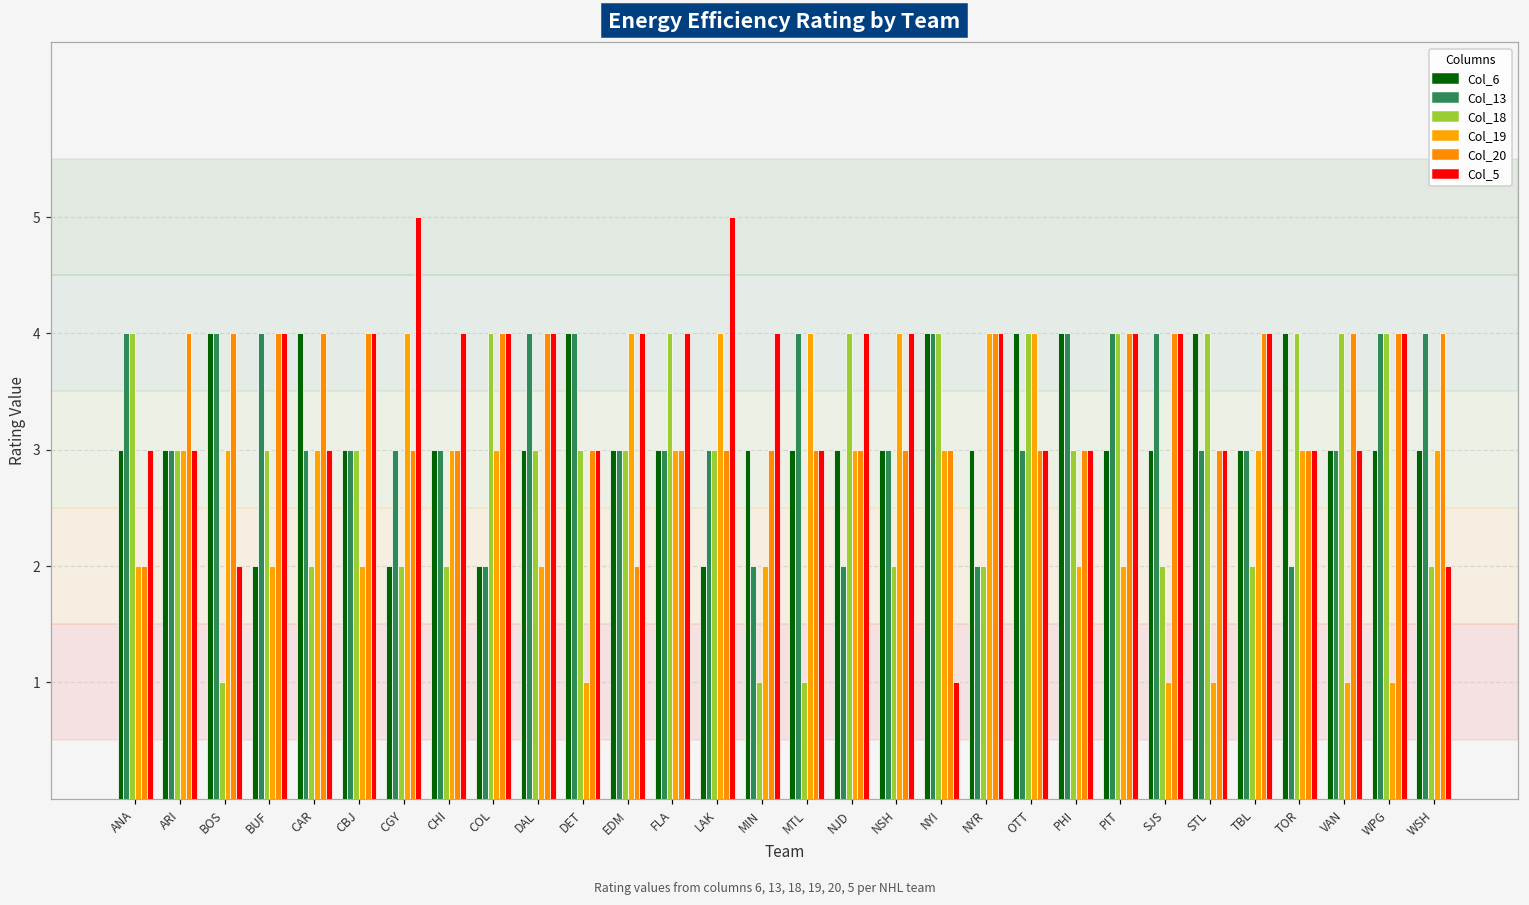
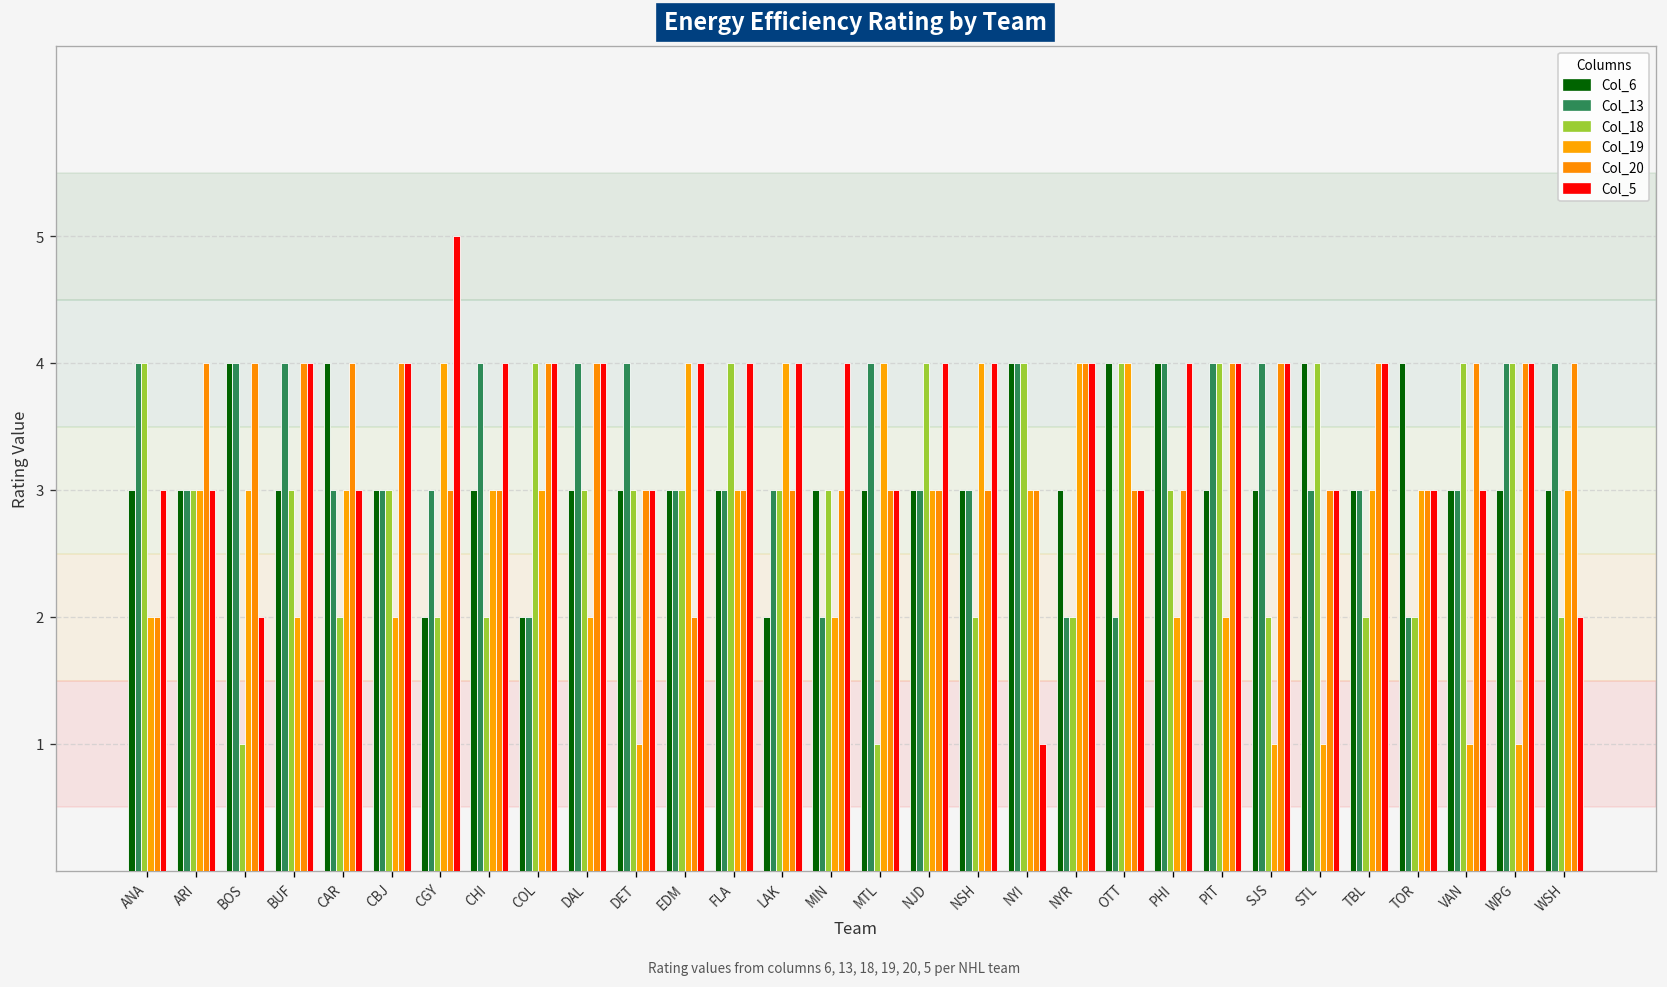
Col_6, BUF: 2 -> 3
Col_13, CHI: 3 -> 4
Col_6, DET: 4 -> 3
Col_5, LAK: 5 -> 4
Col_18, MIN: 1 -> 3
Col_13, NJD: 2 -> 3
Col_13, OTT: 3 -> 2
Col_5, PHI: 3 -> 4
Col_18, TOR: 4 -> 2
